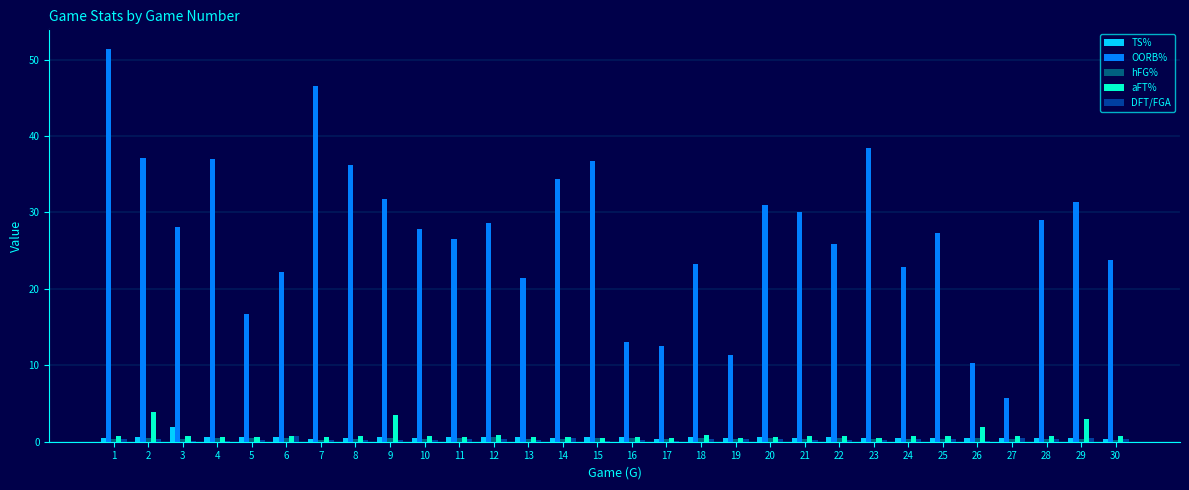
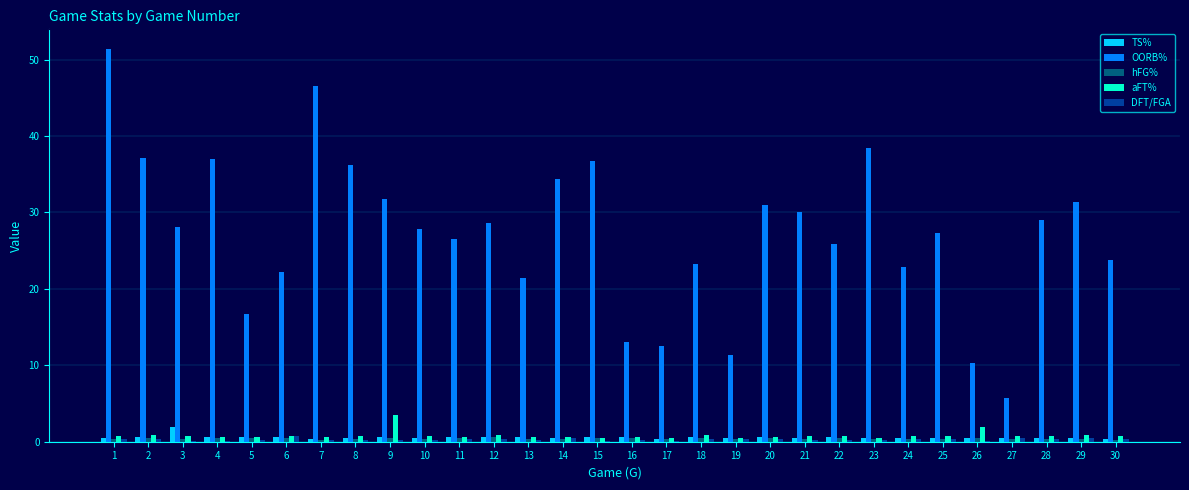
aFT%, 2: 4 -> 1
aFT%, 29: 3 -> 1
